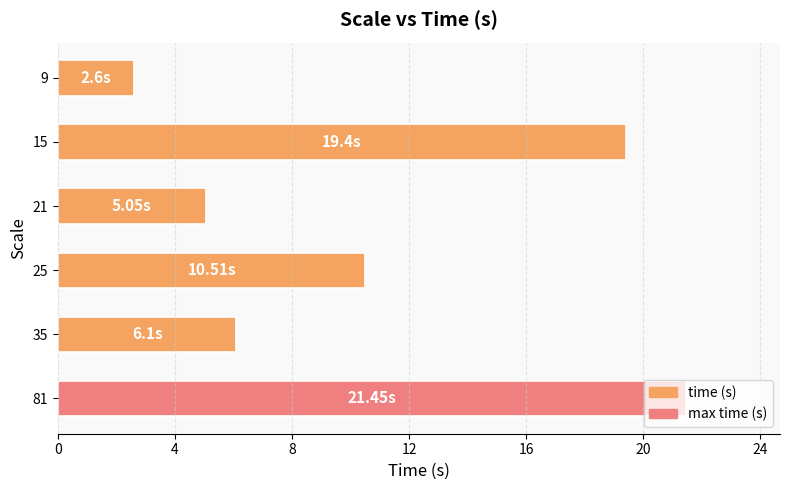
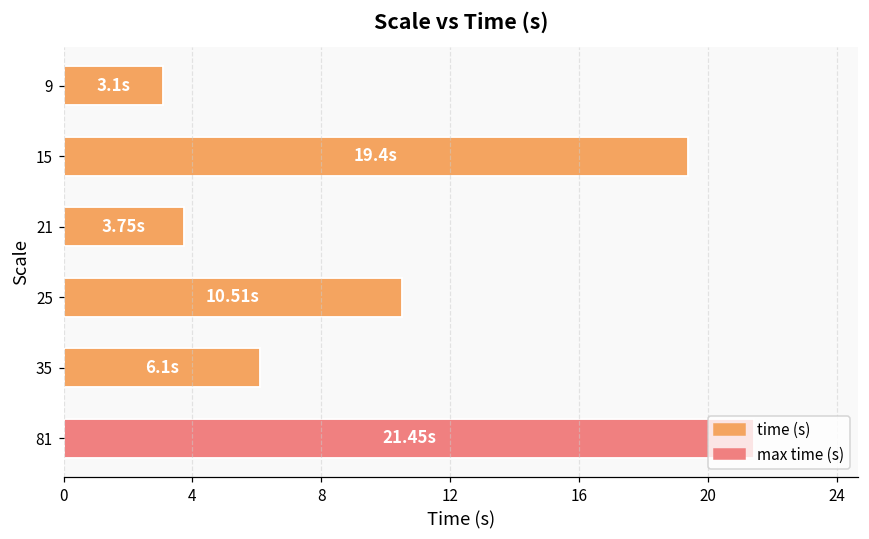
9: 2.6s -> 3.1s
21: 5.05s -> 3.75s
